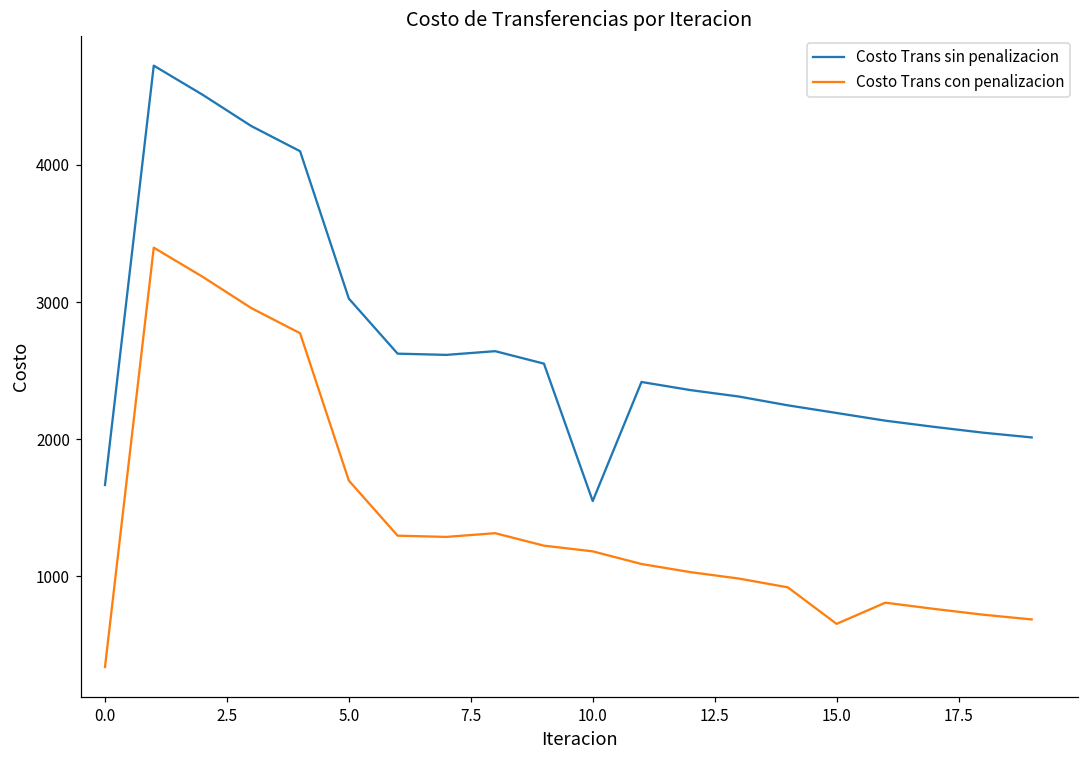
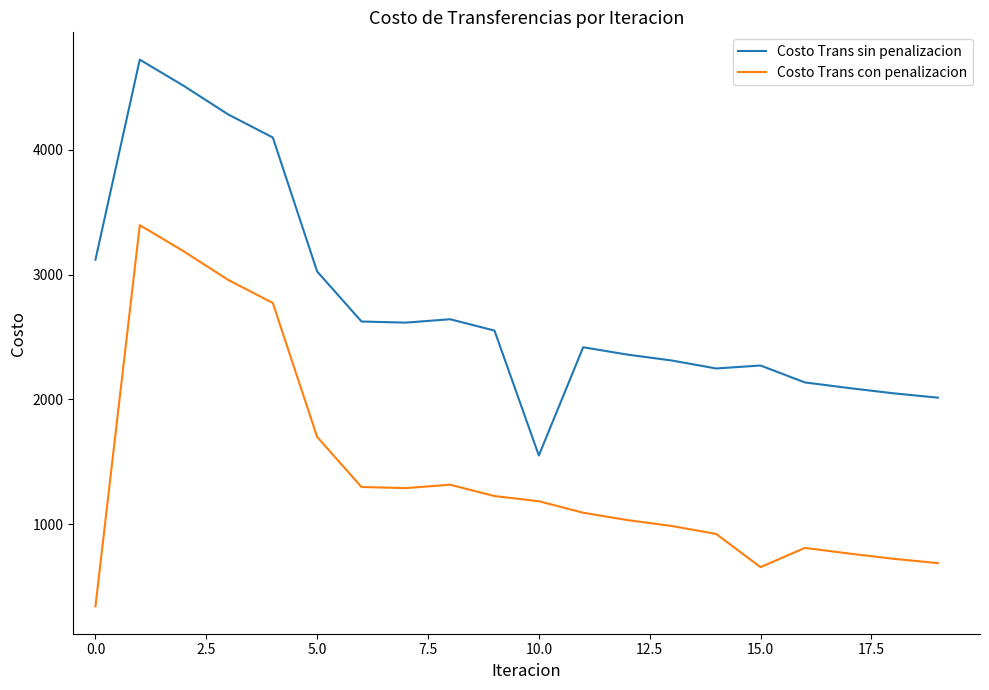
Costo Trans sin penalizacion, 0.0: 1670 -> 3120
Costo Trans sin penalizacion, 15.0: 2190 -> 2270
